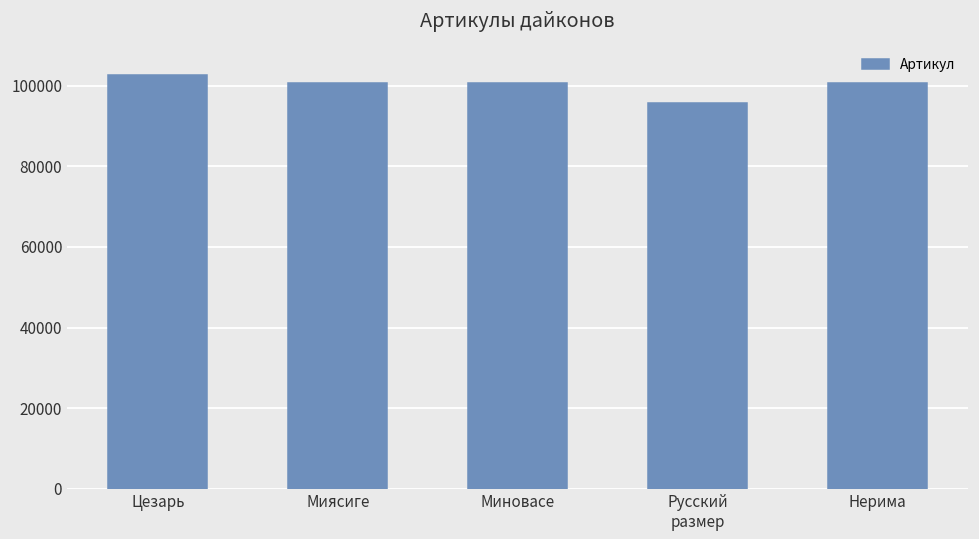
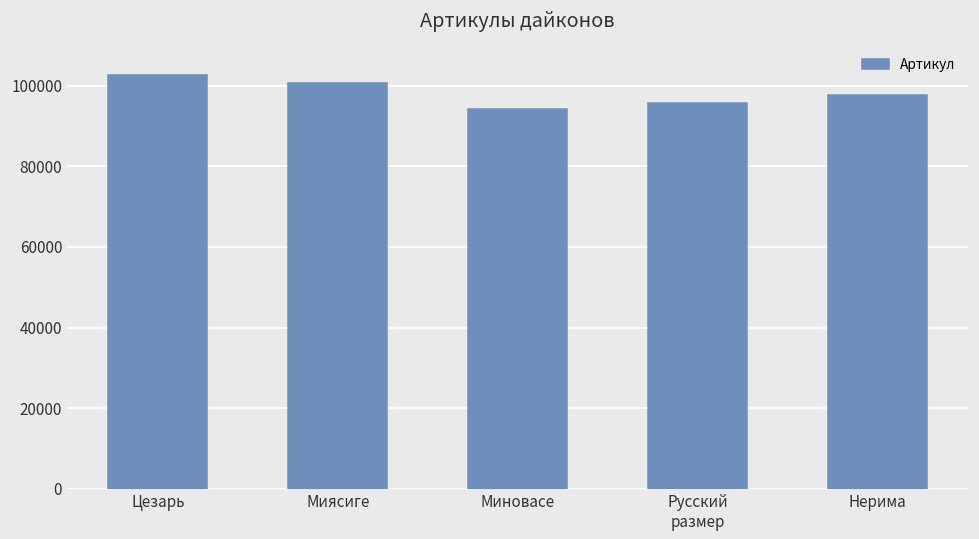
Миновасе: 101000 -> 94000
Нерима: 101000 -> 98000
